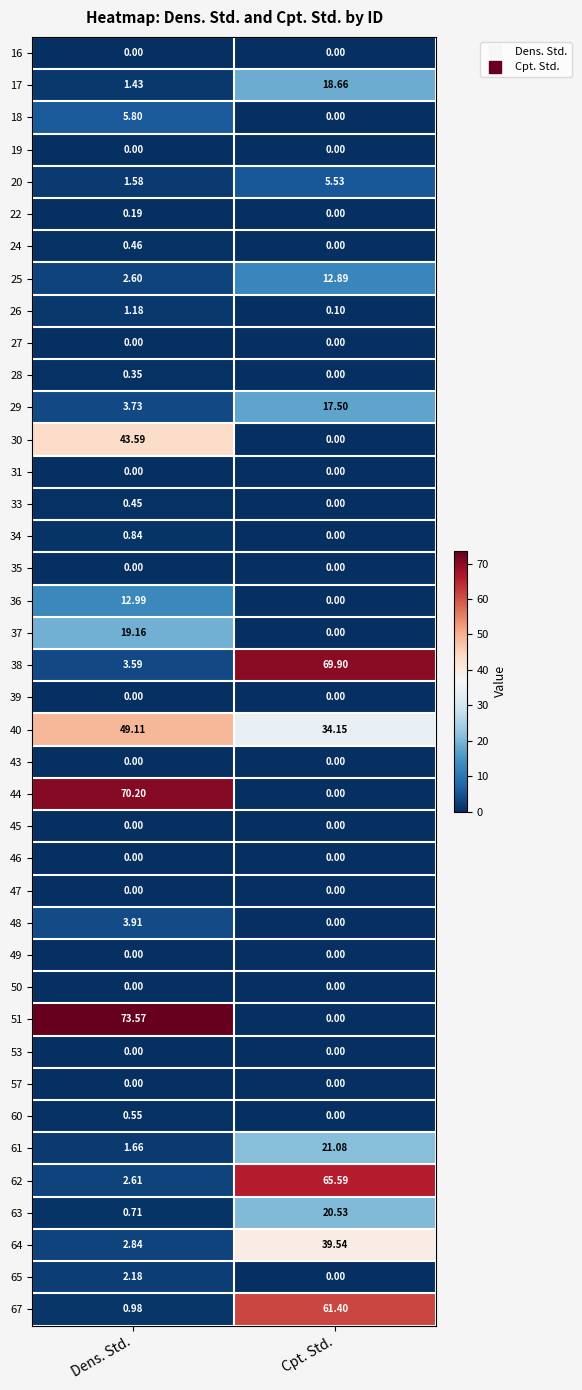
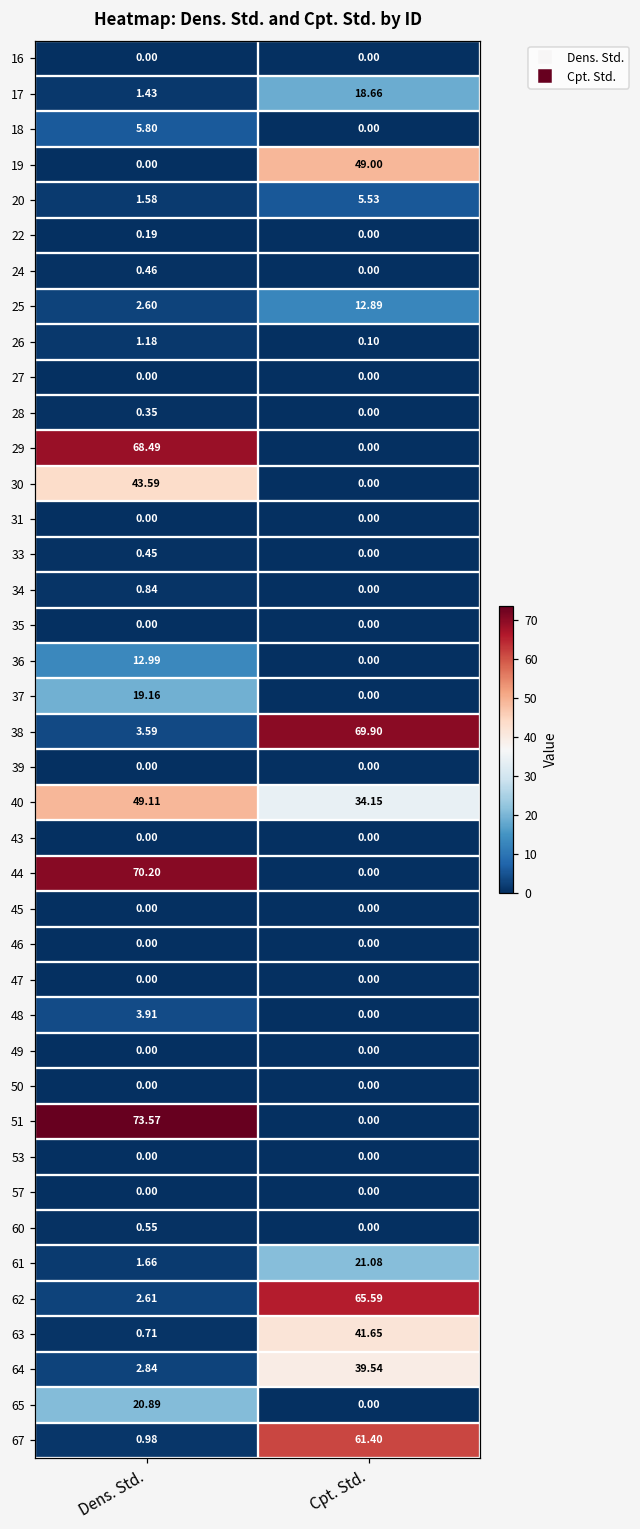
19, Cpt. Std.: 0.00 -> 49.00
29, Dens. Std.: 3.73 -> 68.49
29, Cpt. Std.: 17.50 -> 0.00
63, Cpt. Std.: 20.53 -> 41.65
65, Dens. Std.: 2.18 -> 20.89
